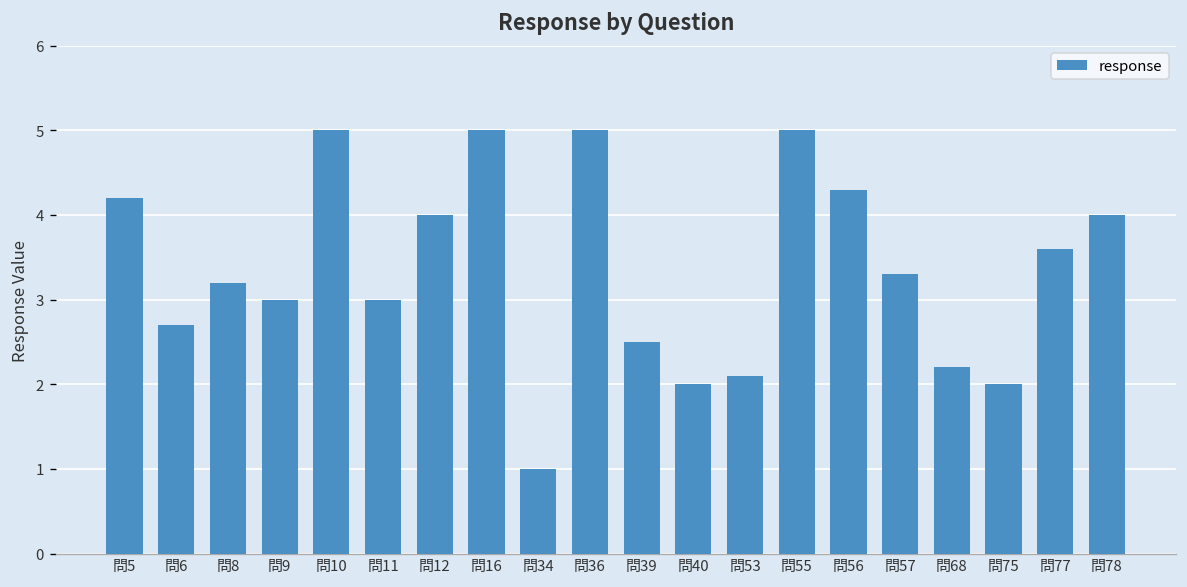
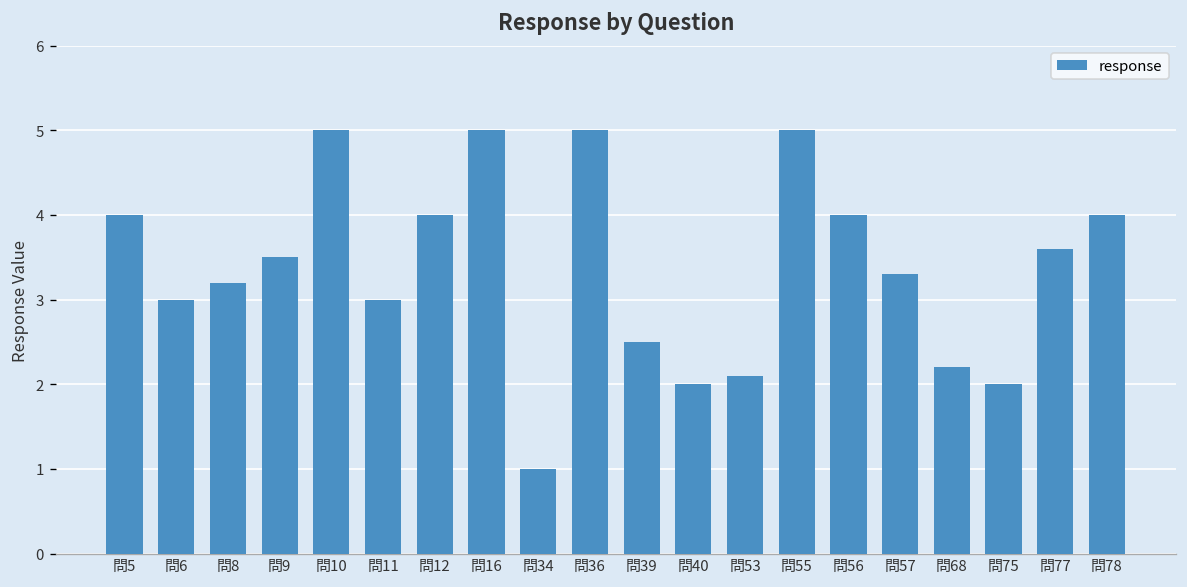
問5: 4.2 -> 4.0
問6: 2.7 -> 3.0
問9: 3.0 -> 3.5
問56: 4.3 -> 4.0
